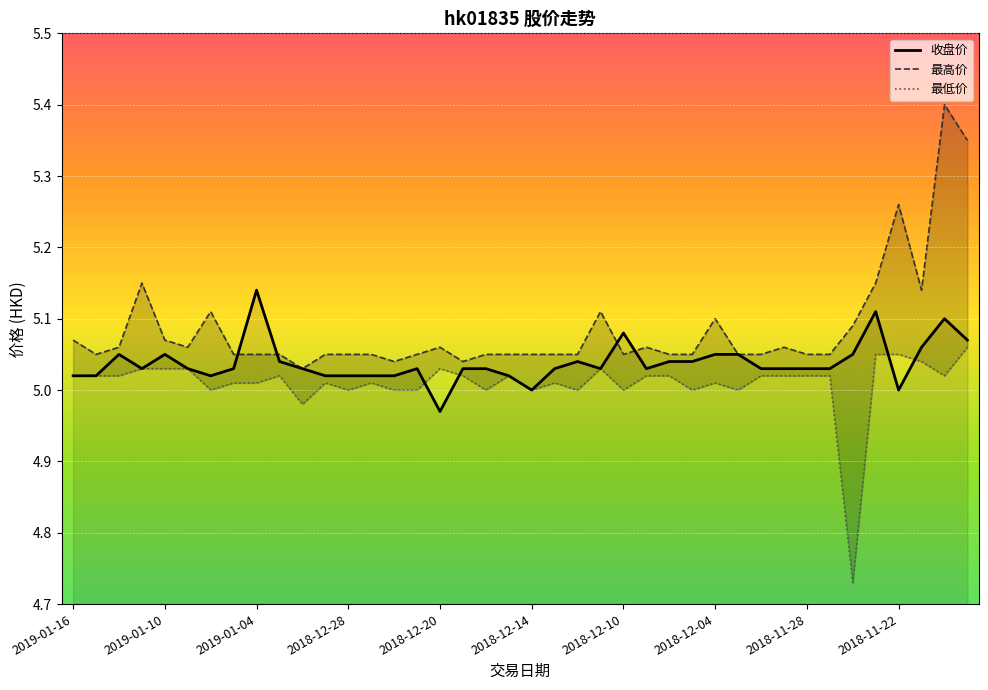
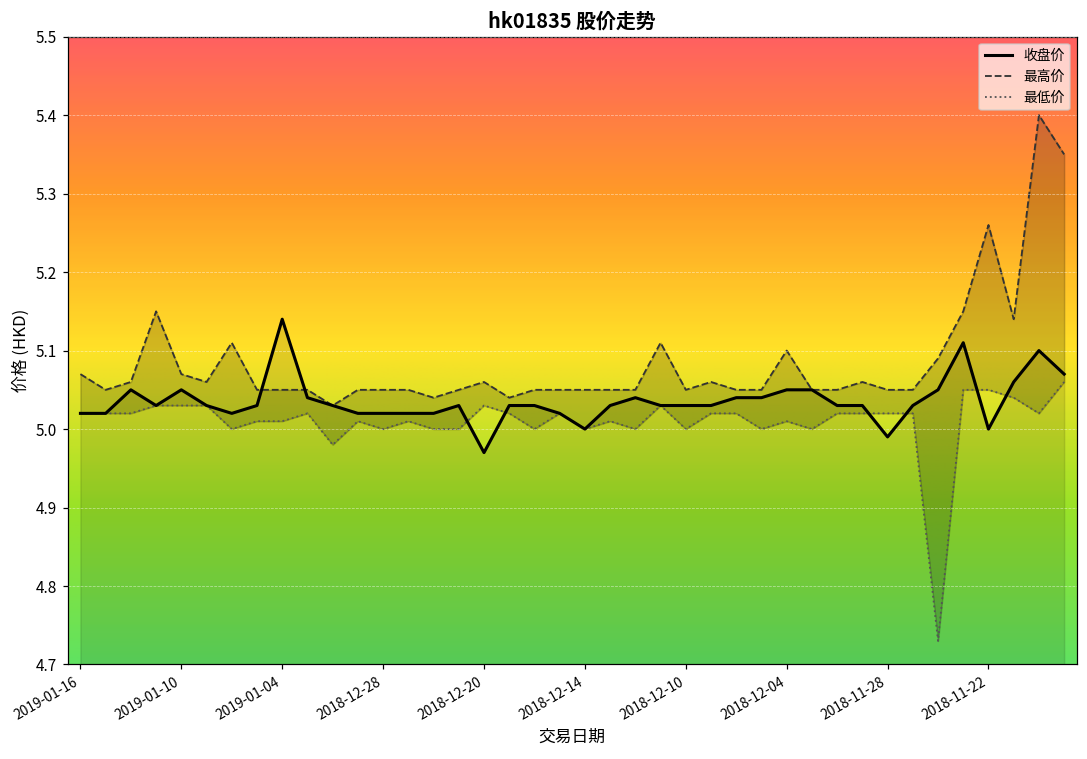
收盘价, 2018-12-10: 5.08 -> 5.03
收盘价, 2018-11-28: 5.03 -> 4.99
